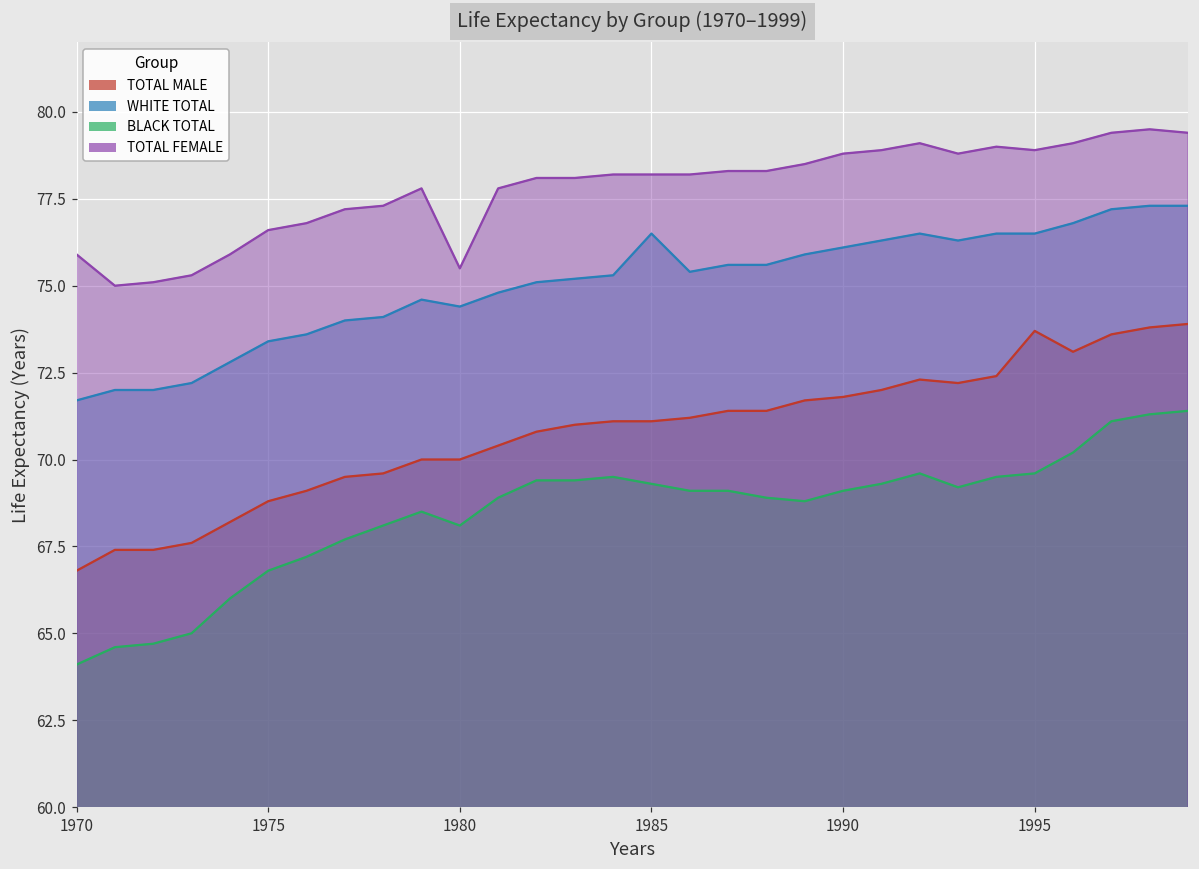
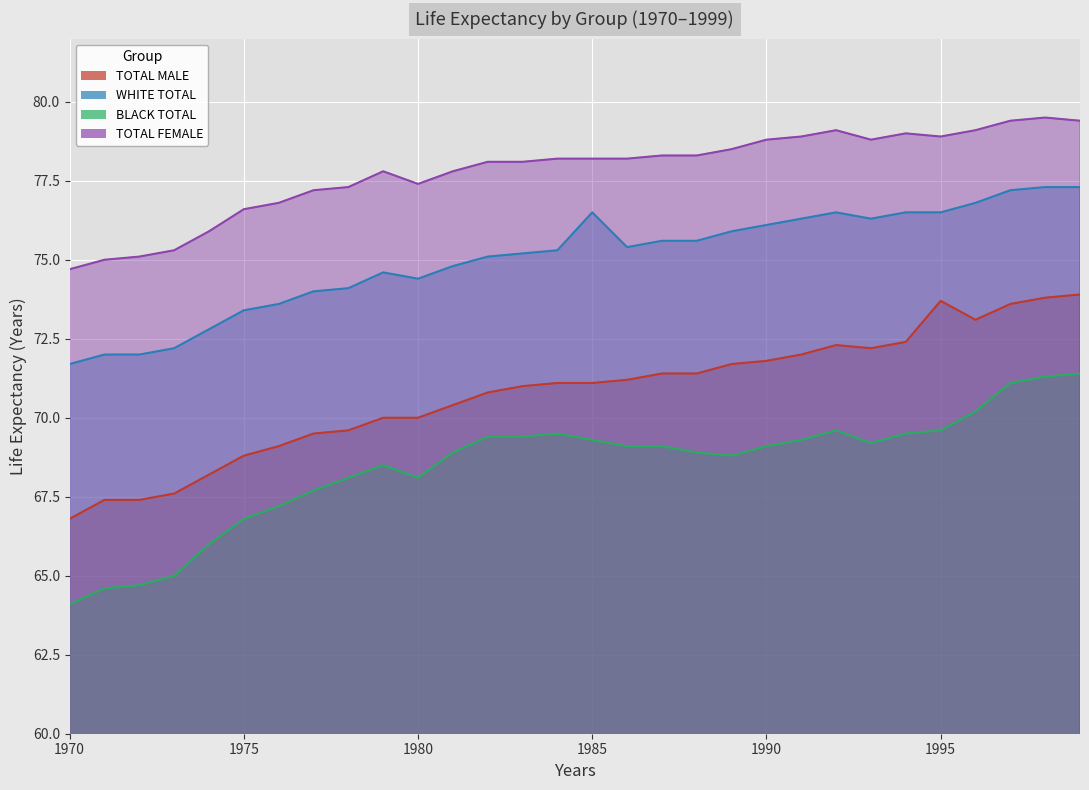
TOTAL FEMALE, 1970: 75.9 -> 74.7
TOTAL FEMALE, 1980: 75.5 -> 77.4
